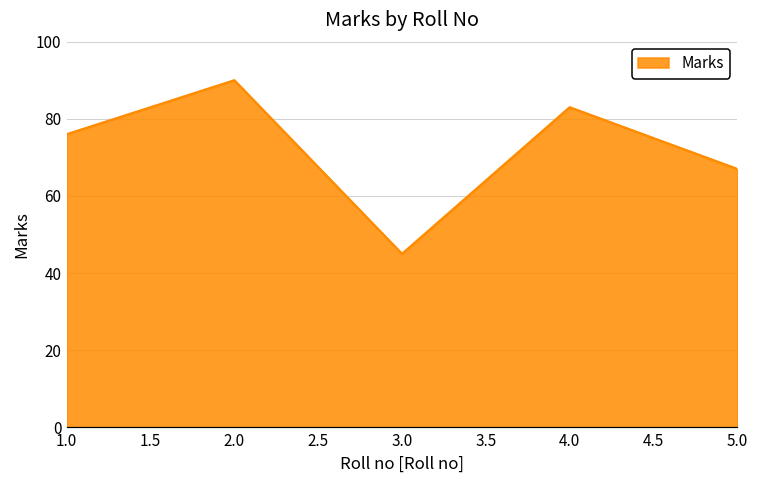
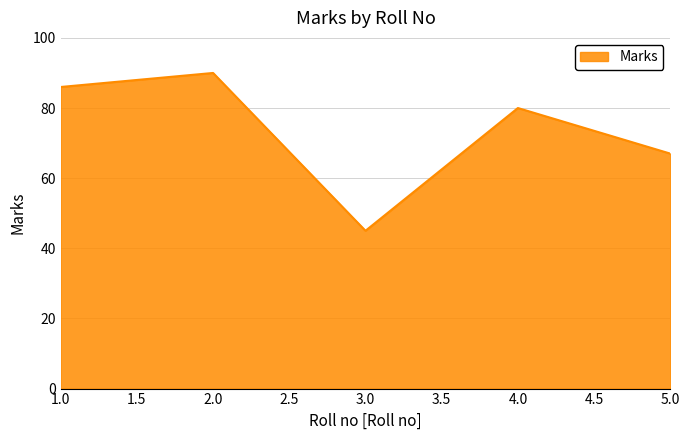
1.0: 76 -> 86
4.0: 83 -> 80
